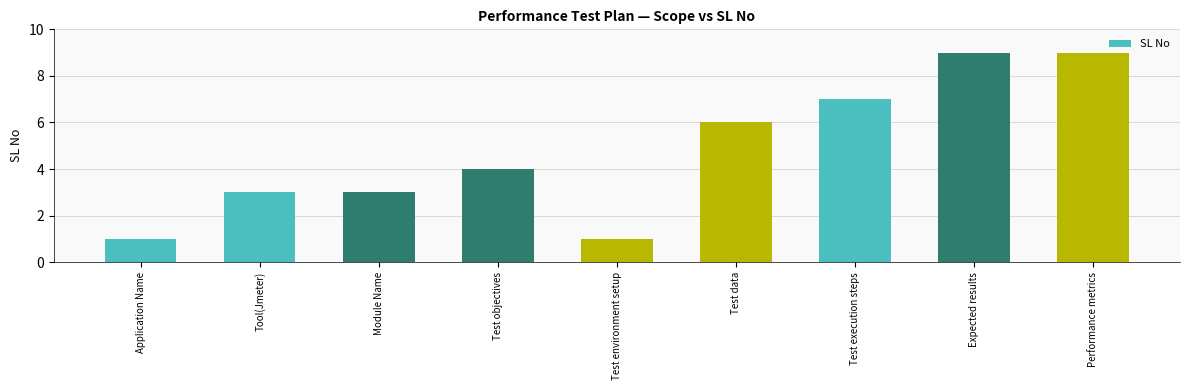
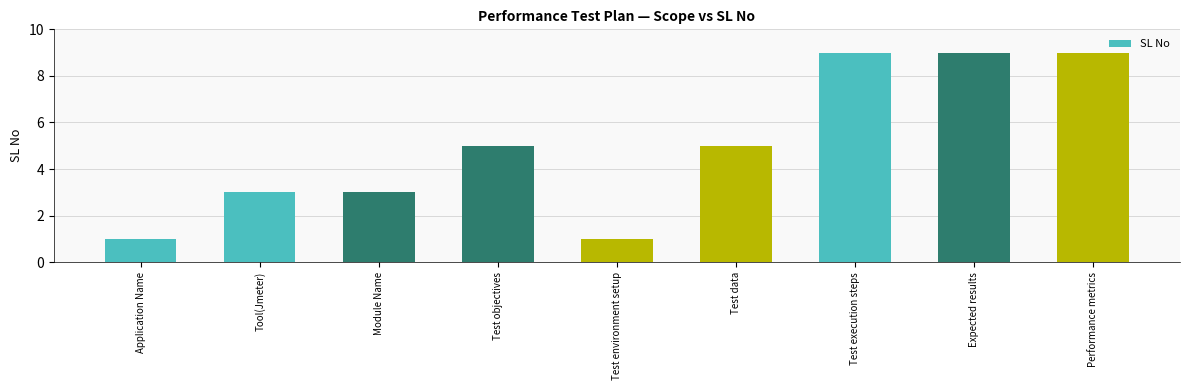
Test objectives: 4 -> 5
Test data: 6 -> 5
Test execution steps: 7 -> 9
